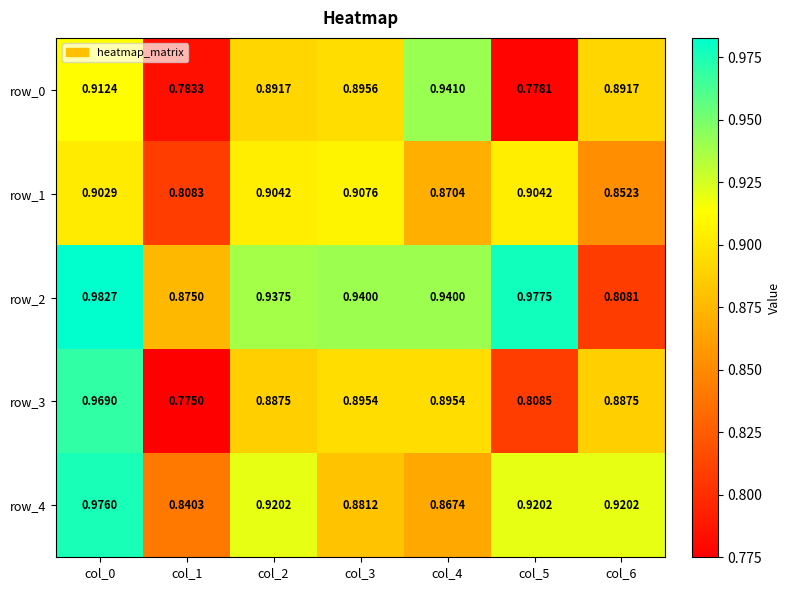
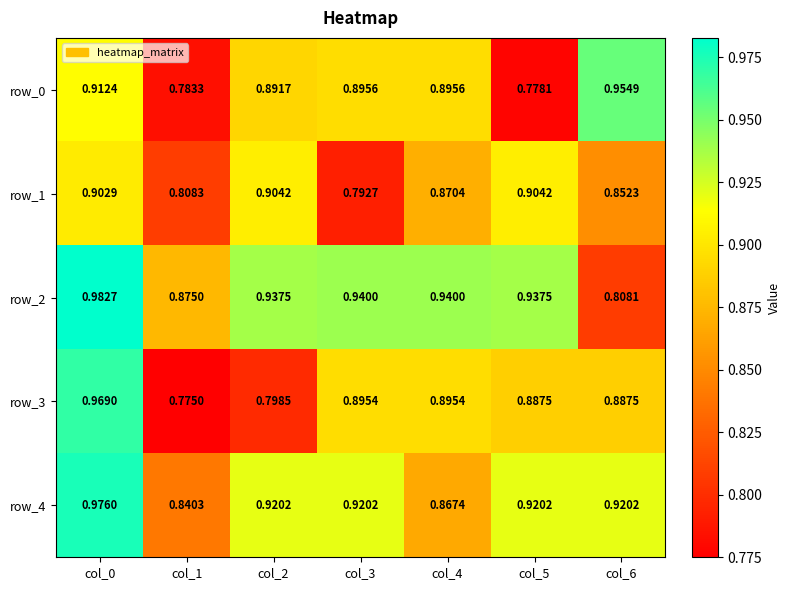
row_0, col_4: 0.9410 -> 0.8956
row_0, col_6: 0.8917 -> 0.9549
row_1, col_3: 0.9076 -> 0.7927
row_2, col_5: 0.9775 -> 0.9375
row_3, col_2: 0.8875 -> 0.7985
row_3, col_5: 0.8085 -> 0.8875
row_4, col_3: 0.8812 -> 0.9202
